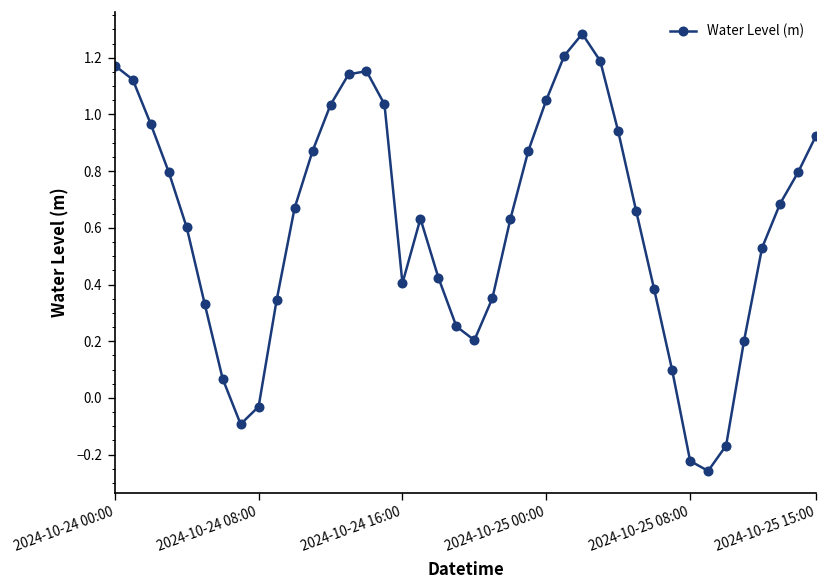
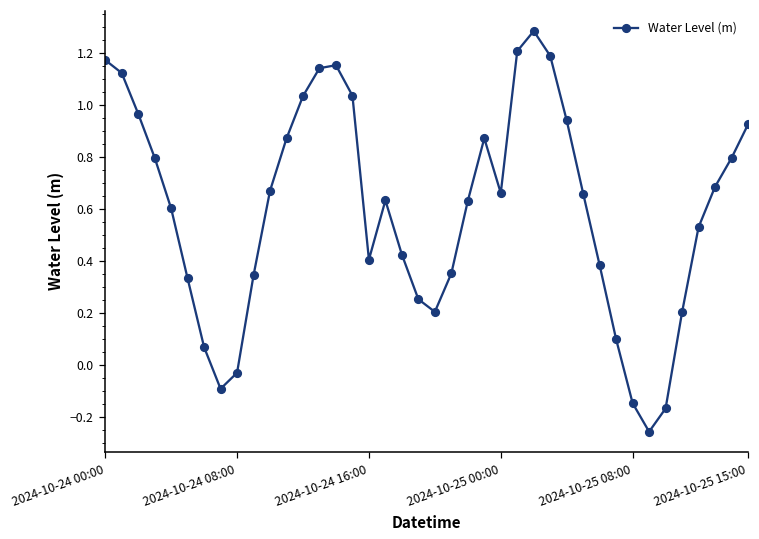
2024-10-25 00:00: 1.05 -> 0.66
2024-10-25 08:00: -0.22 -> -0.15
